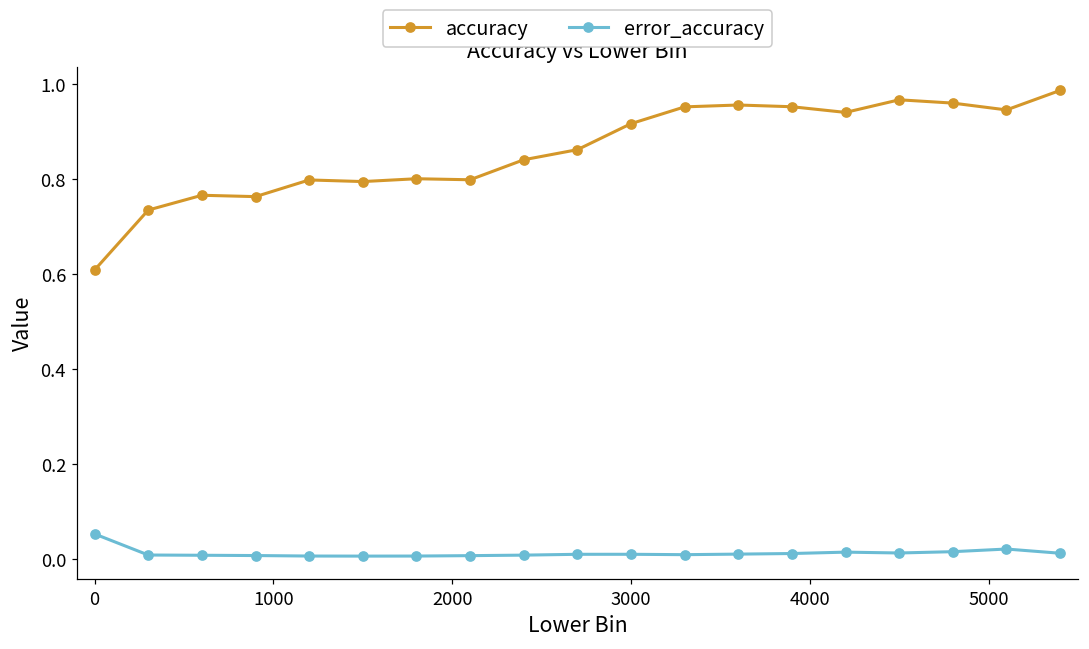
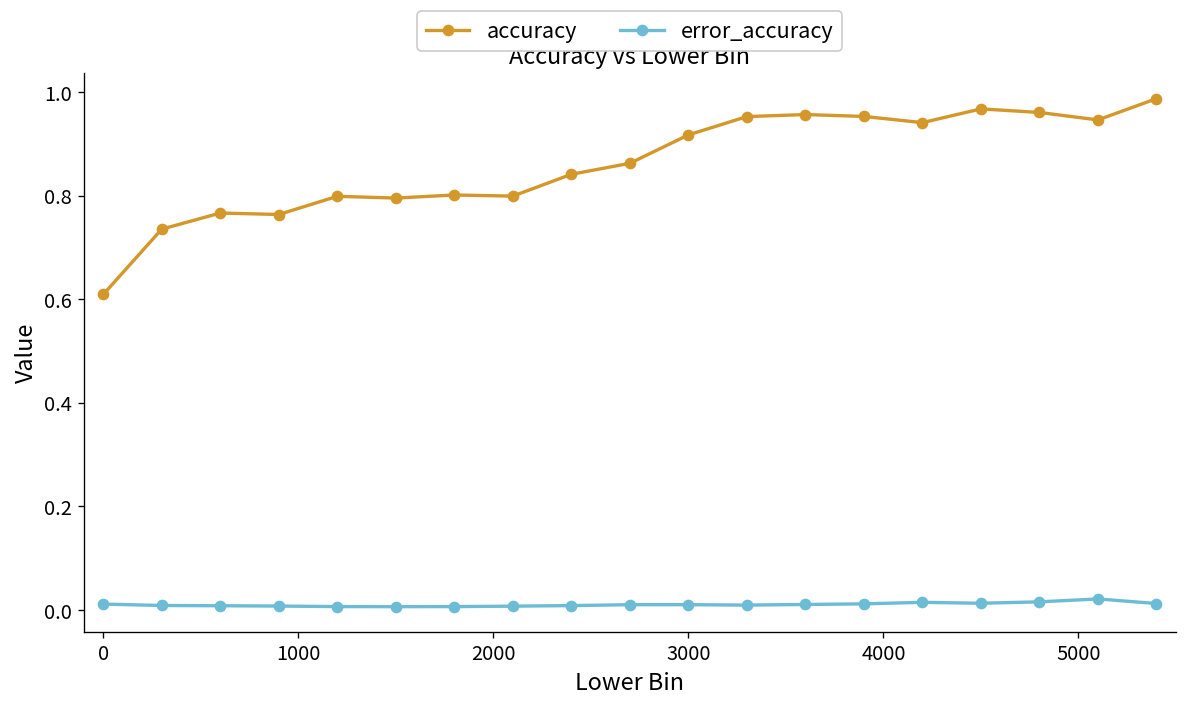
error_accuracy, 0: 0.05 -> 0.01
